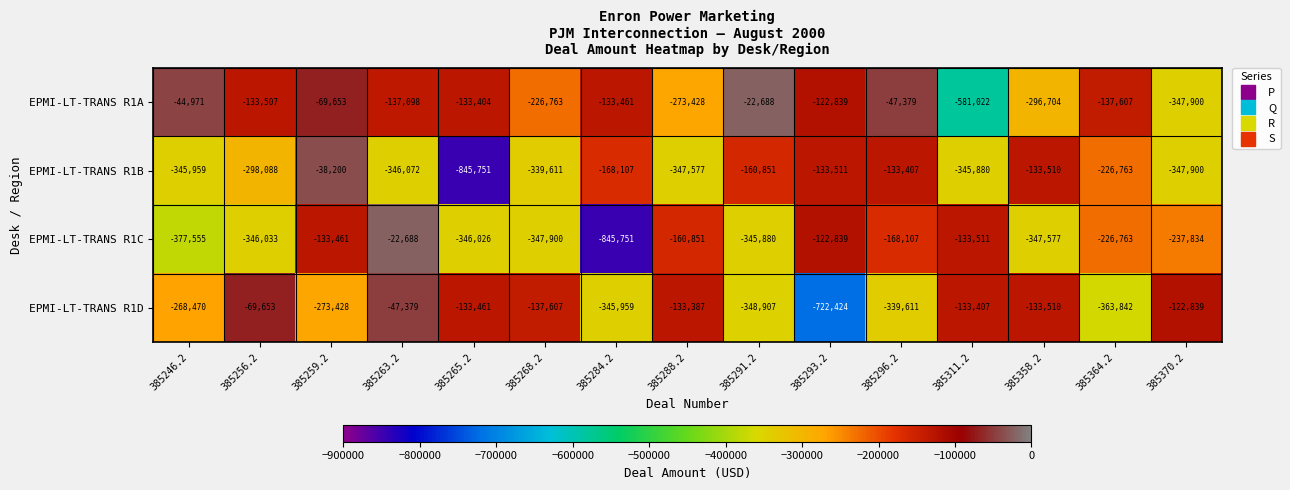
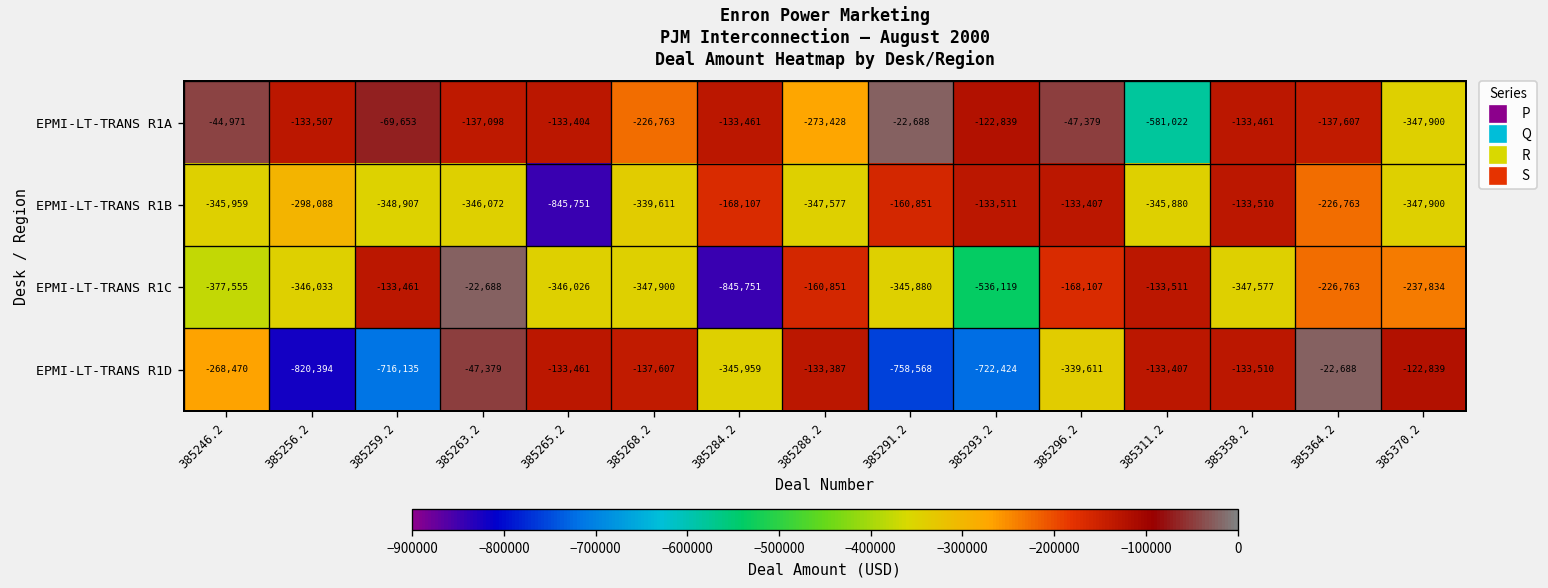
EPMI-LT-TRANS R1A, 385358.2: -296,704 -> -133,461
EPMI-LT-TRANS R1B, 385259.2: -38,200 -> -348,907
EPMI-LT-TRANS R1C, 385293.2: -122,839 -> -536,119
EPMI-LT-TRANS R1D, 385256.2: -69,653 -> -820,394
EPMI-LT-TRANS R1D, 385259.2: -273,428 -> -716,135
EPMI-LT-TRANS R1D, 385291.2: -348,907 -> -758,568
EPMI-LT-TRANS R1D, 385364.2: -363,842 -> -22,688
